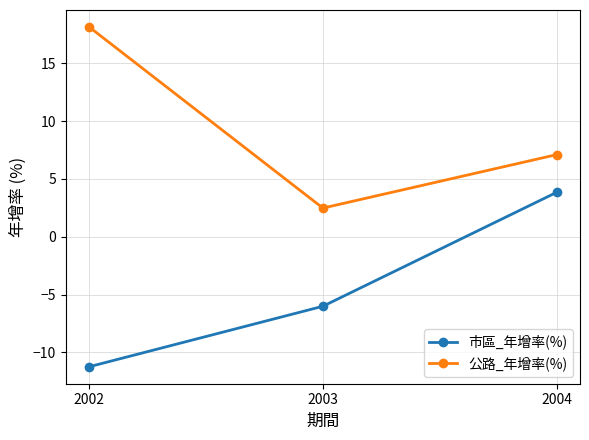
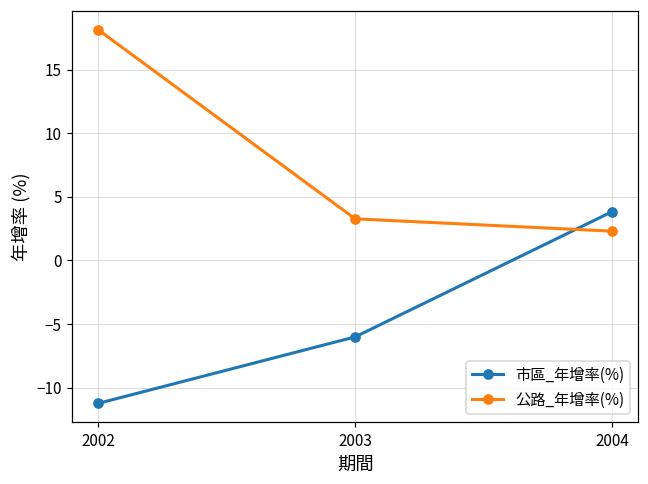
公路_年增率(%), 2003: 2.5 -> 3.3
公路_年增率(%), 2004: 7.1 -> 2.3
